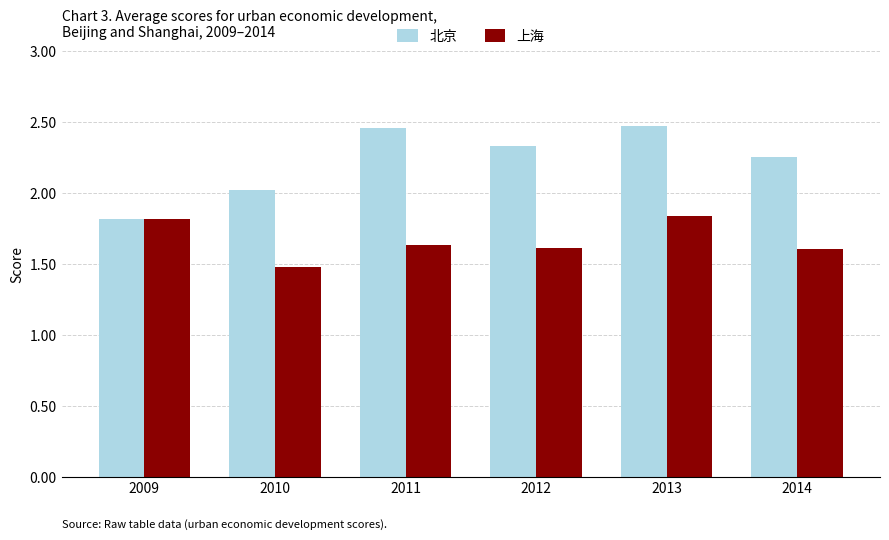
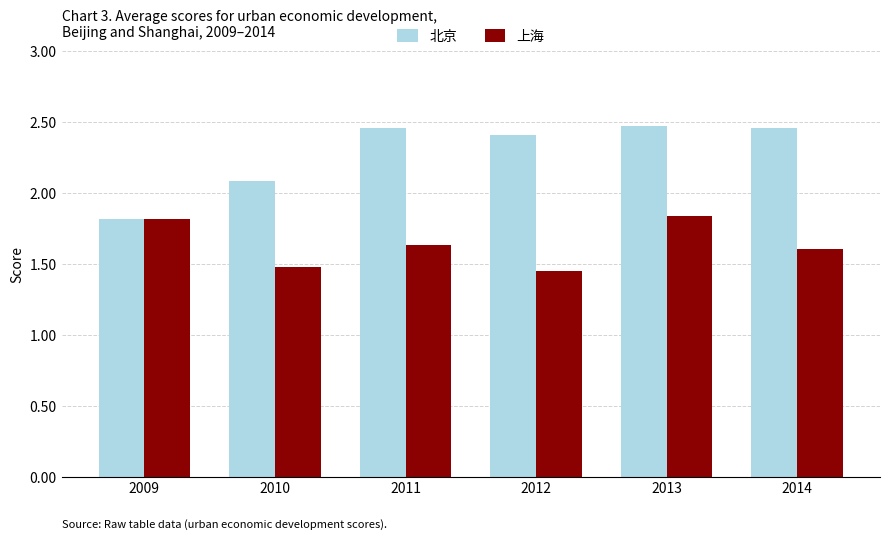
北京, 2010: 2.02 -> 2.08
北京, 2012: 2.33 -> 2.41
上海, 2012: 1.61 -> 1.45
北京, 2014: 2.25 -> 2.46
